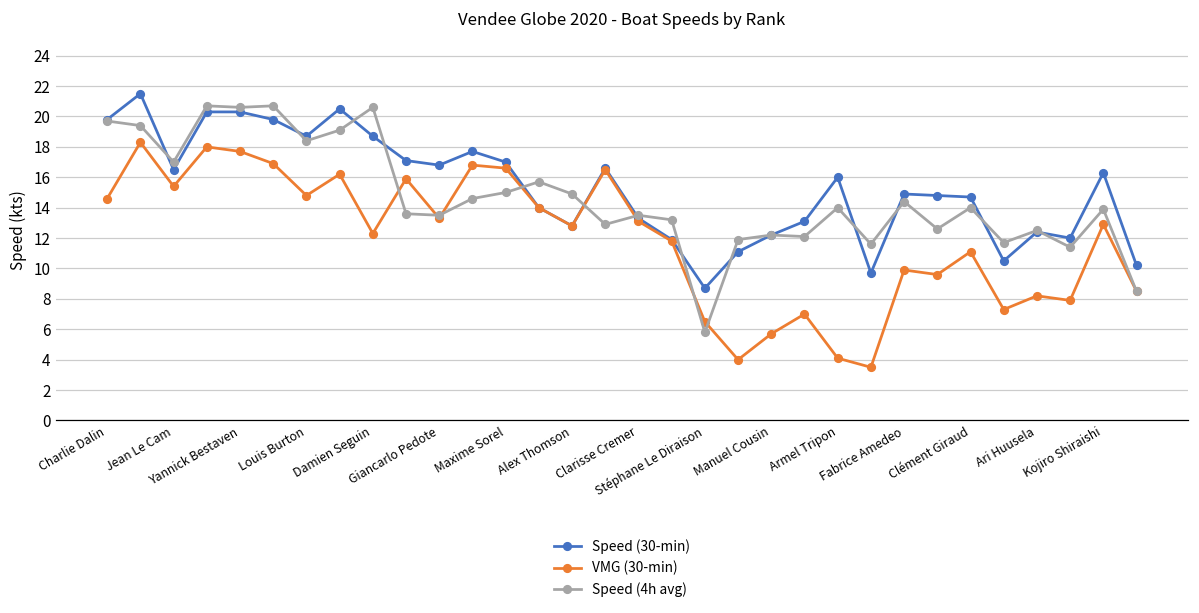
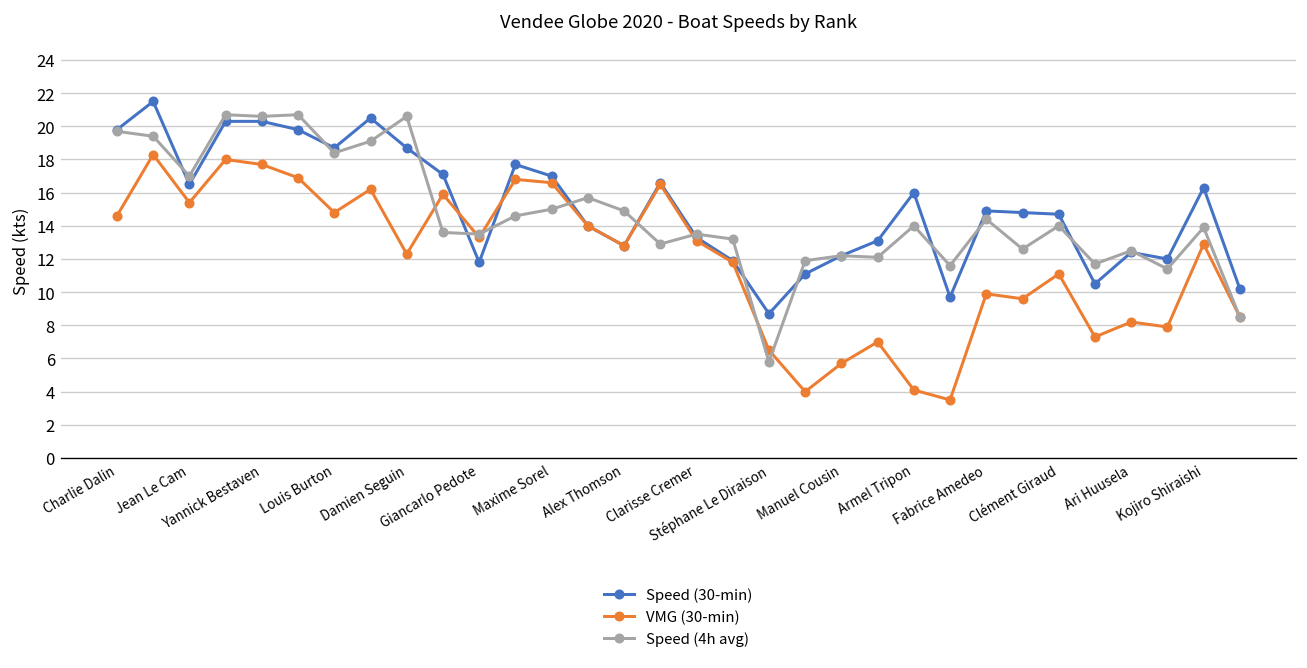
Speed (30-min), Giancarlo Pedote: 16.8 -> 11.8
